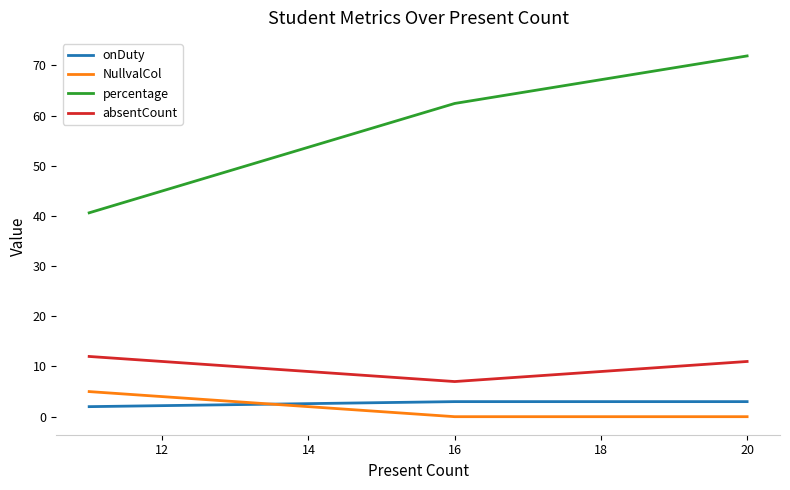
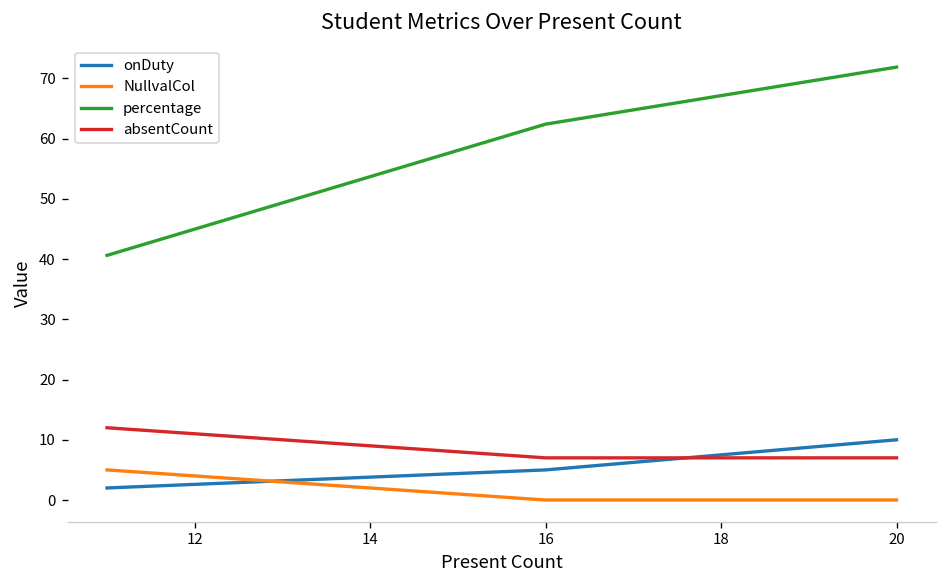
onDuty, 16: 3 -> 5
onDuty, 20: 3 -> 10
absentCount, 20: 11 -> 7
